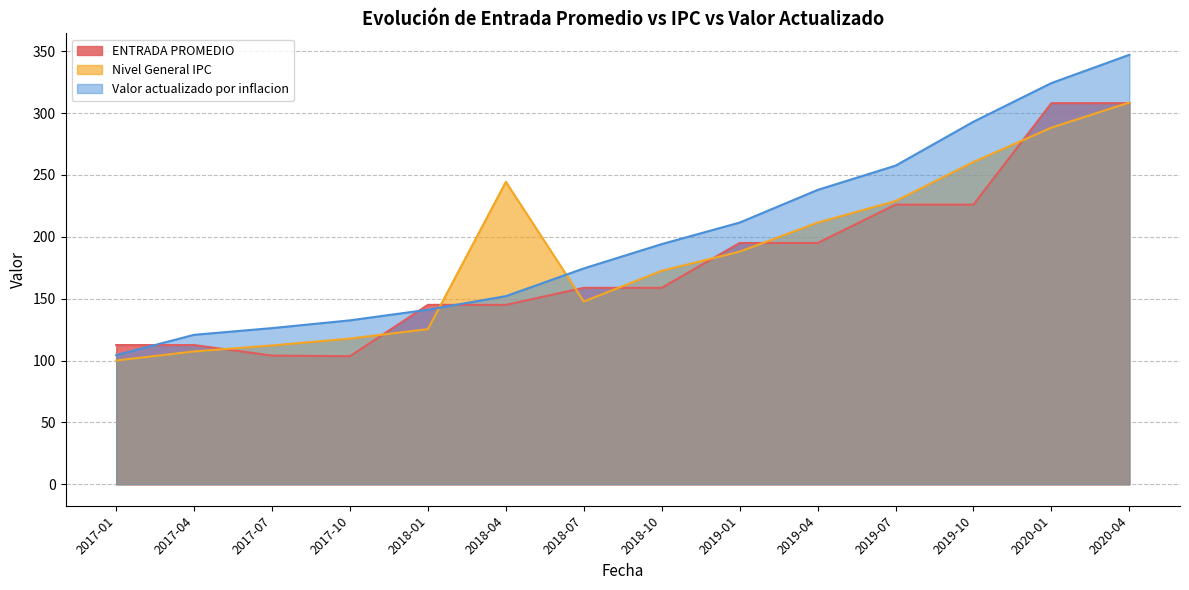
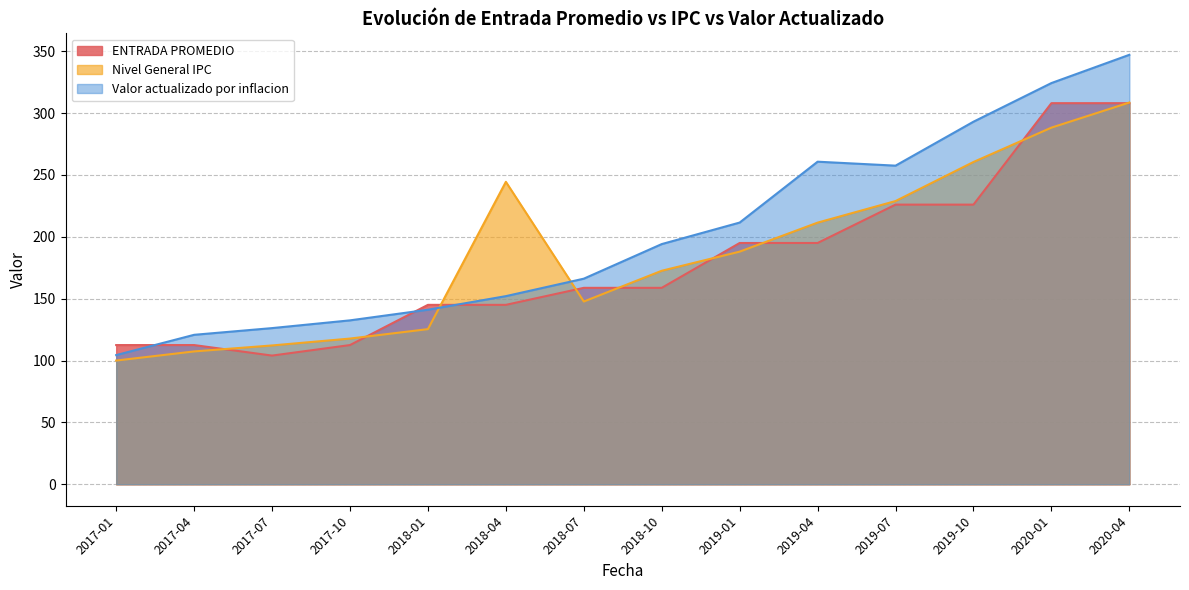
ENTRADA PROMEDIO, 2017-10: 104 -> 113
Valor actualizado por inflacion, 2018-07: 174 -> 166
Valor actualizado por inflacion, 2019-04: 238 -> 261
